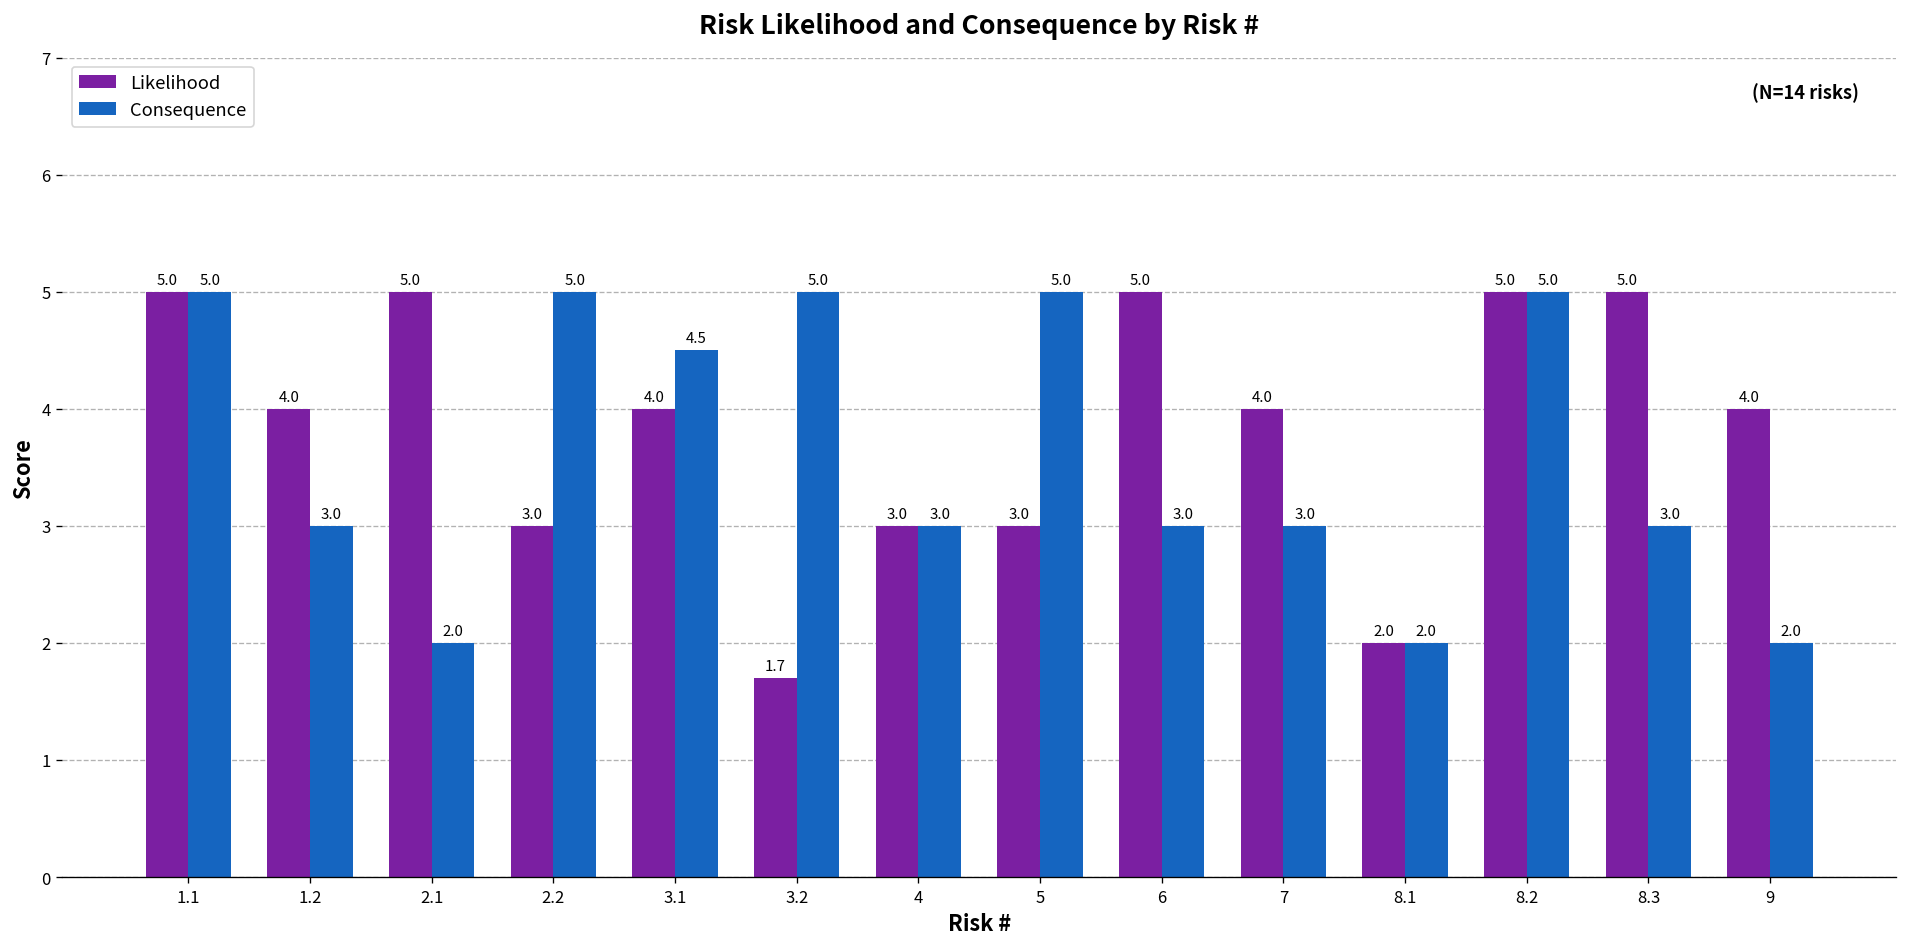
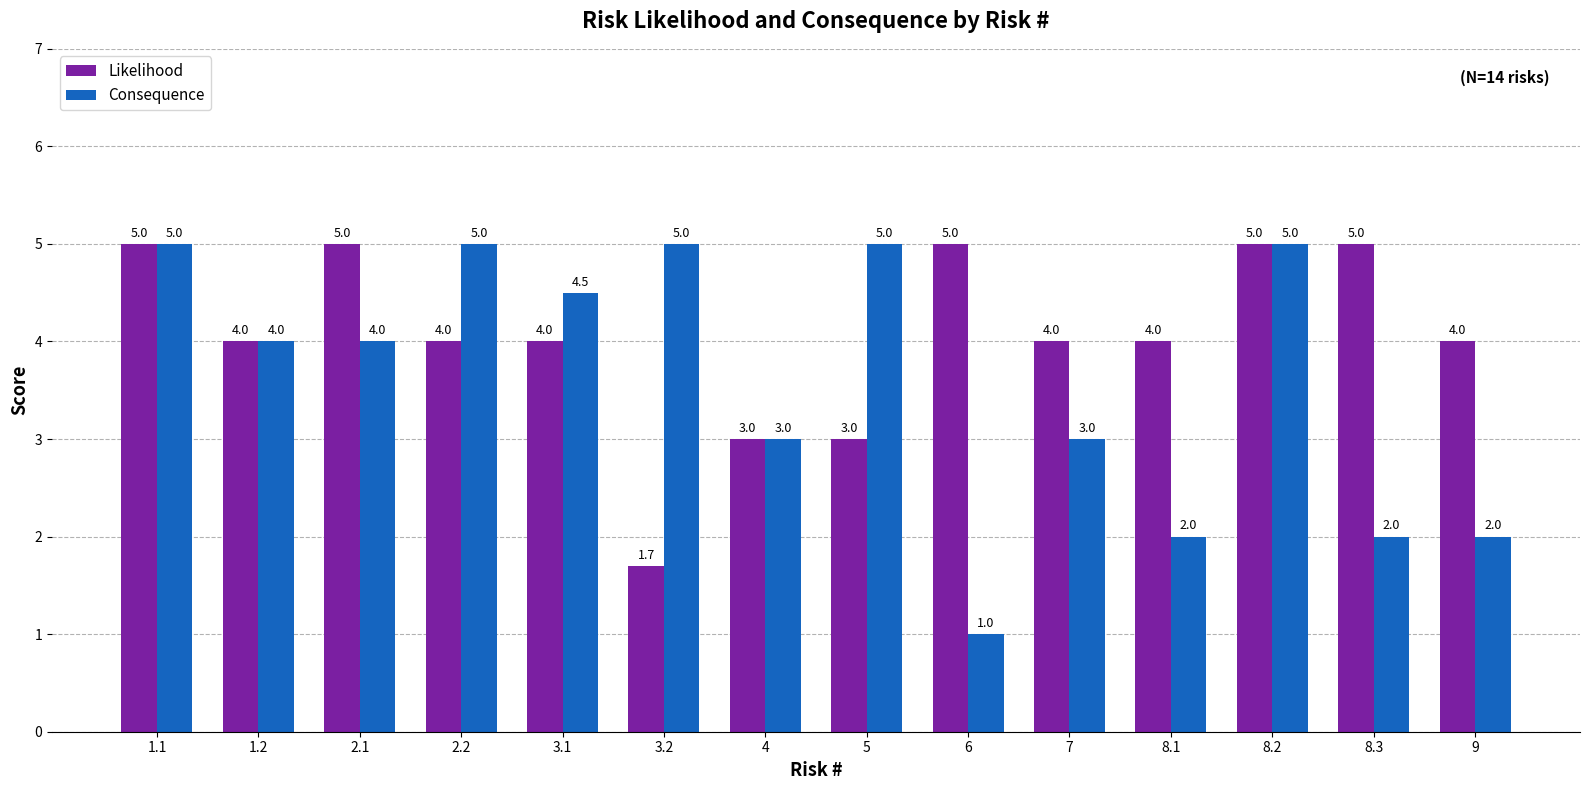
Consequence, 1.2: 3.0 -> 4.0
Consequence, 2.1: 2.0 -> 4.0
Likelihood, 2.2: 3.0 -> 4.0
Consequence, 6: 3.0 -> 1.0
Likelihood, 8.1: 2.0 -> 4.0
Consequence, 8.3: 3.0 -> 2.0
